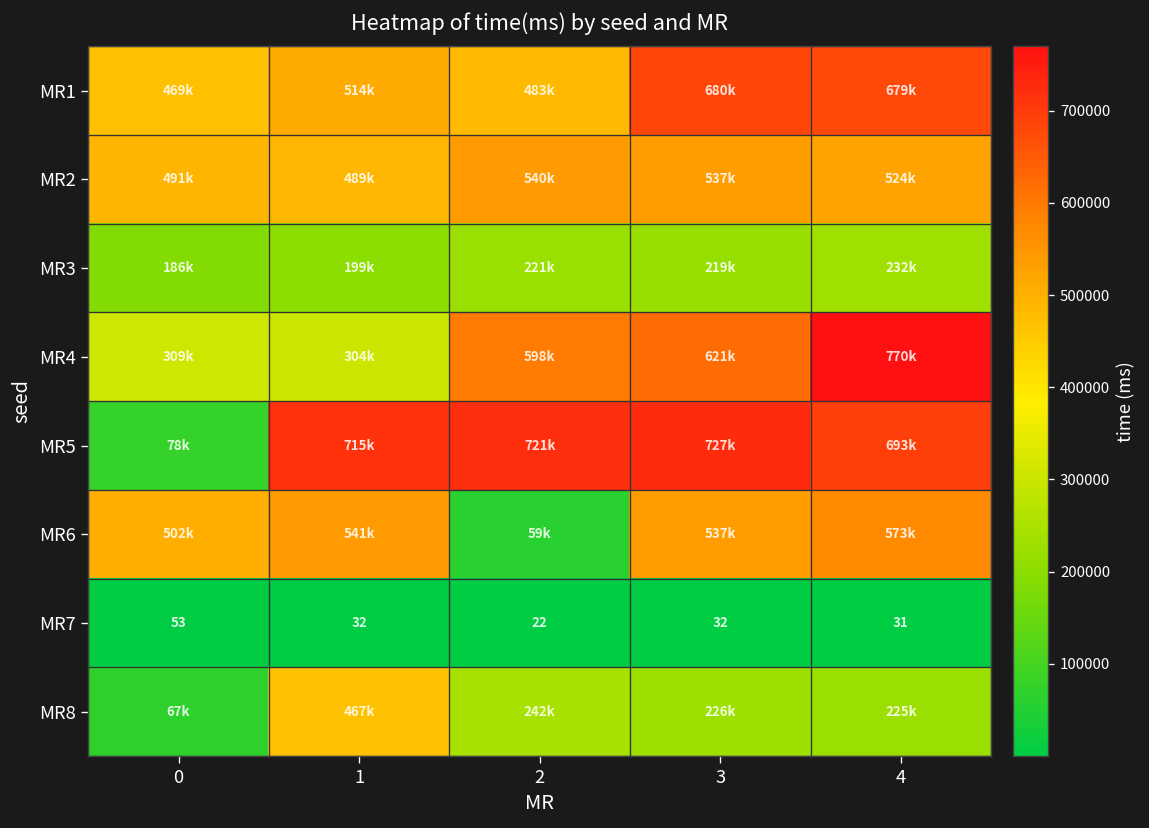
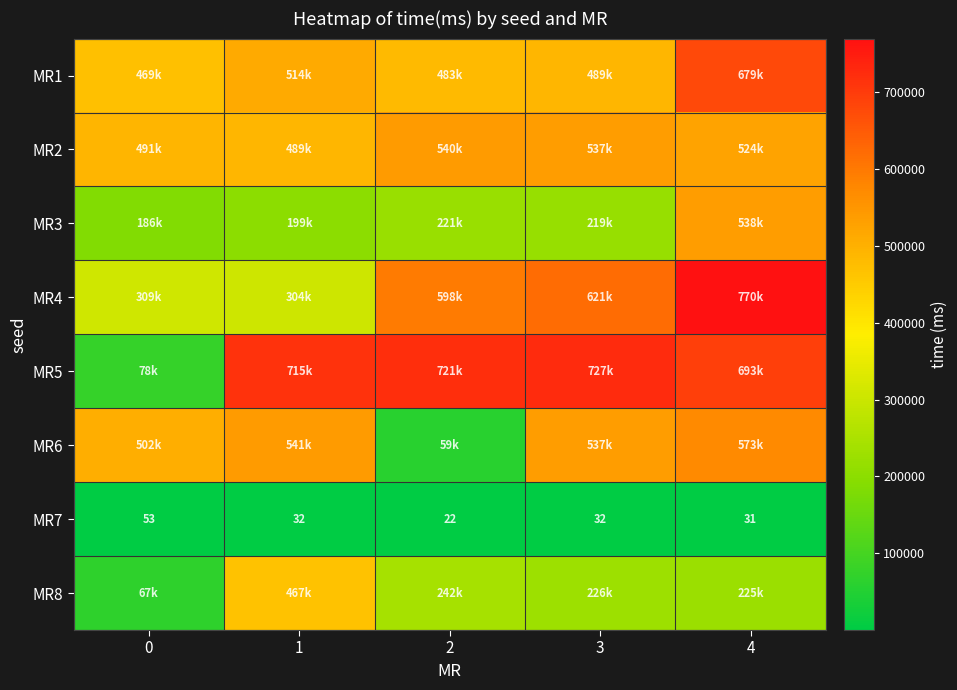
MR1, 3: 680k -> 489k
MR3, 4: 232k -> 538k
